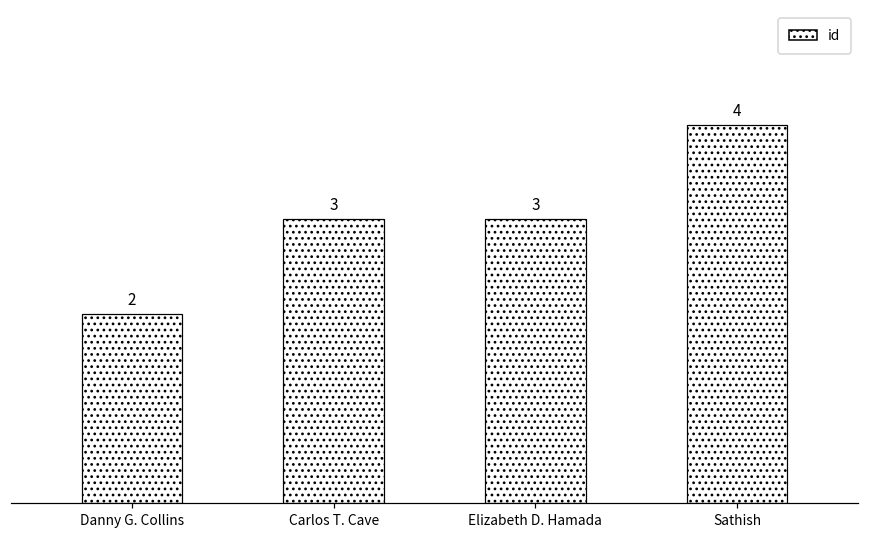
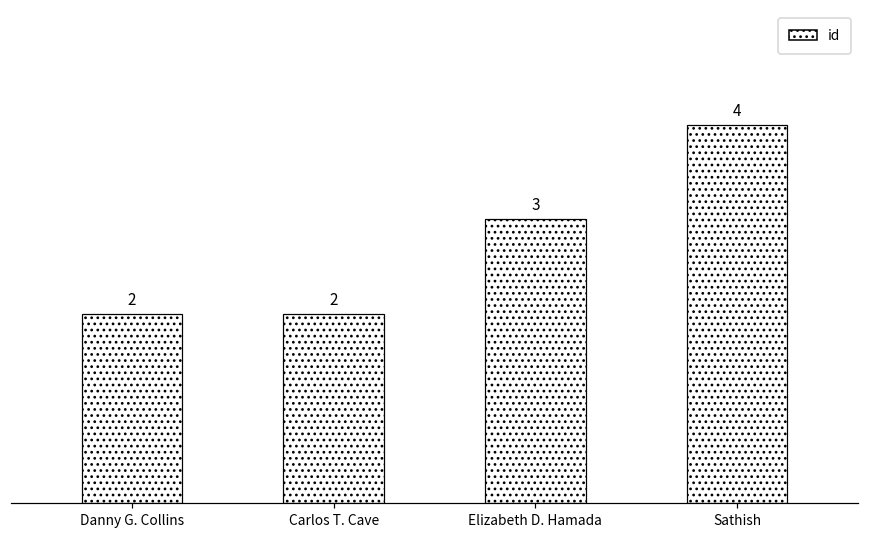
Carlos T. Cave: 3 -> 2
